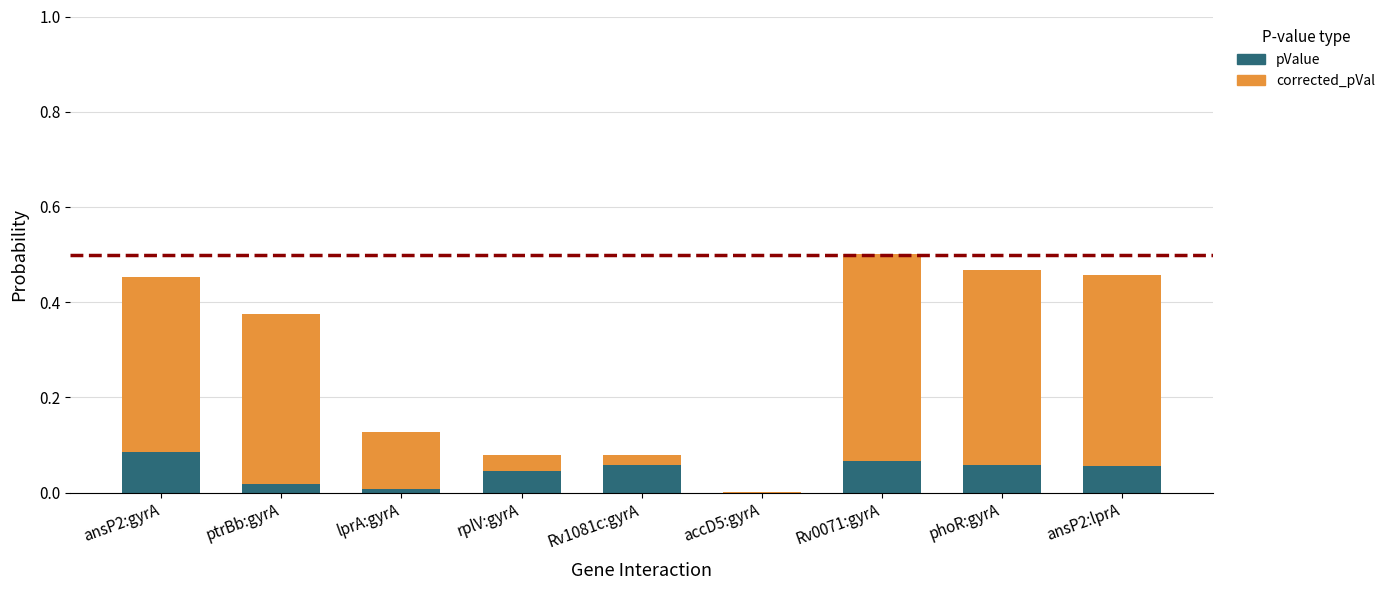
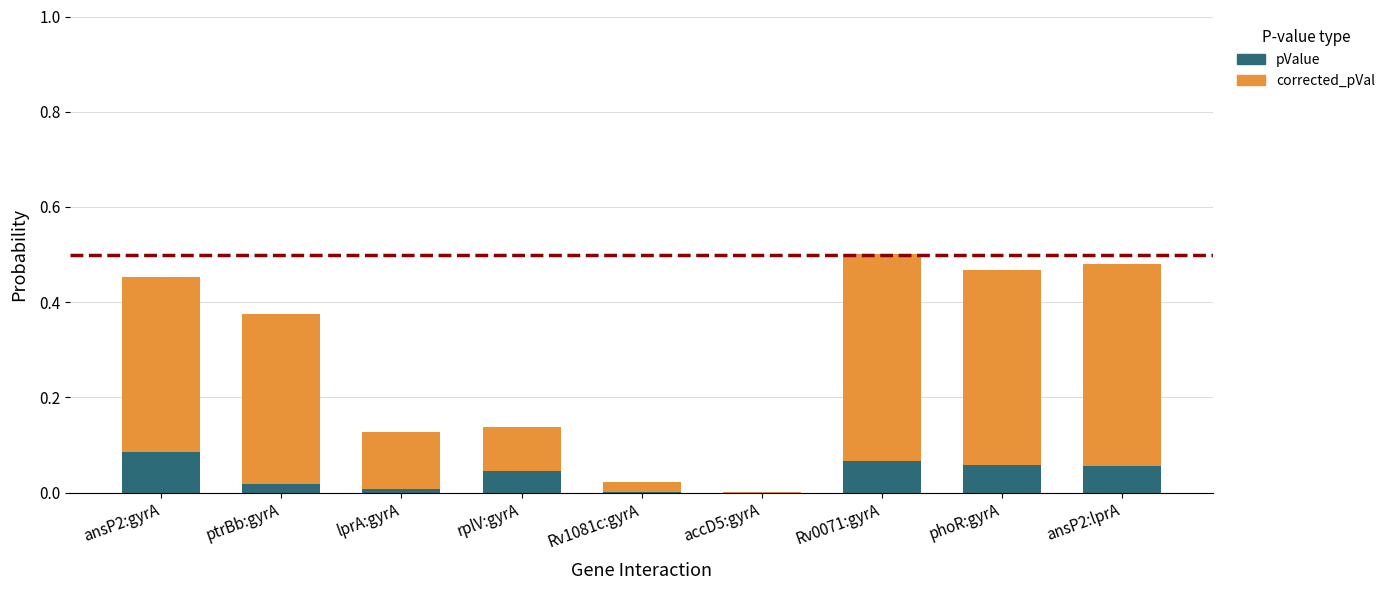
corrected_pVal, rplV:gyrA: 0.03 -> 0.09
pValue, Rv1081c:gyrA: 0.06 -> 0.00
corrected_pVal, ansP2:lprA: 0.40 -> 0.42
